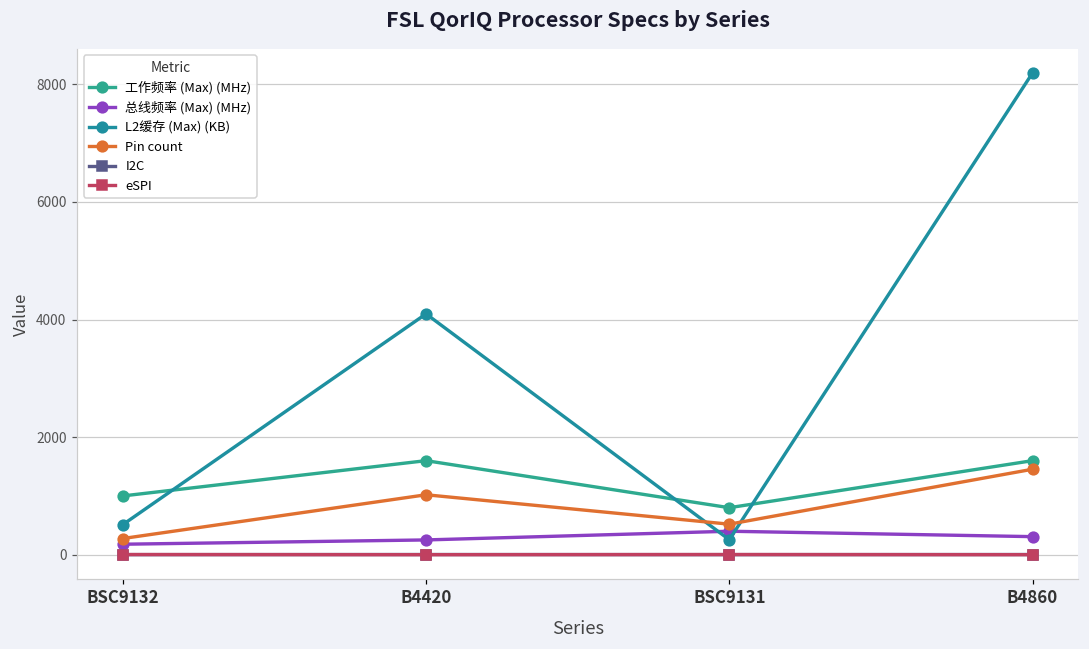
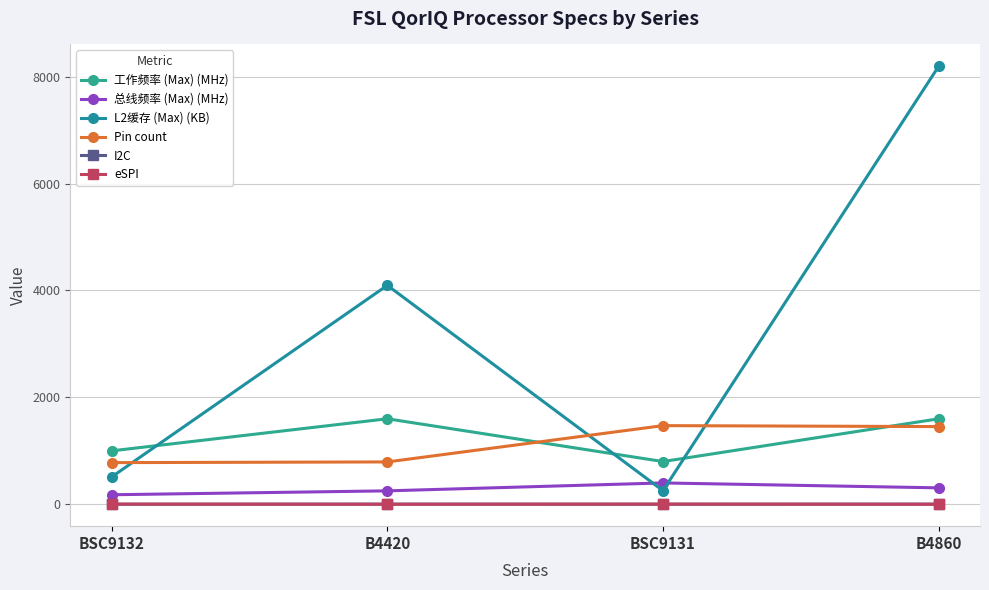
Pin count, BSC9132: 300 -> 800
Pin count, B4420: 1000 -> 800
Pin count, BSC9131: 500 -> 1500
